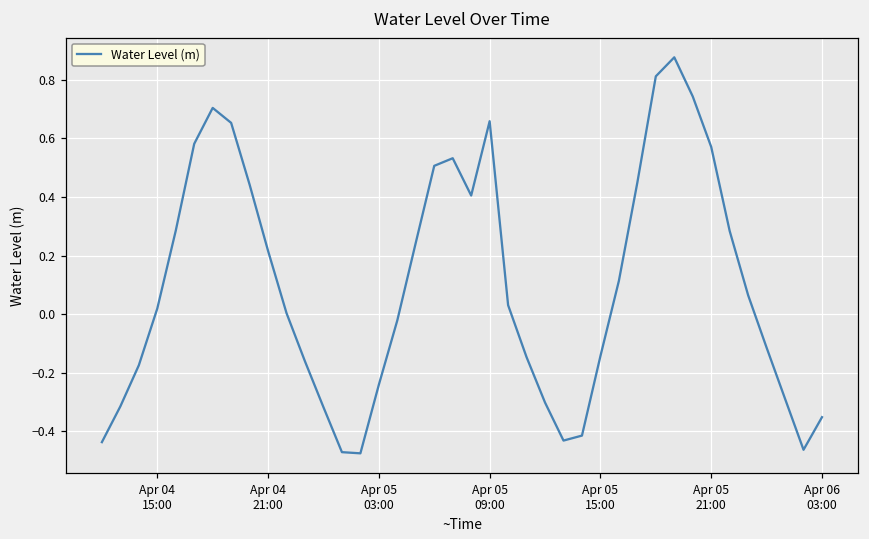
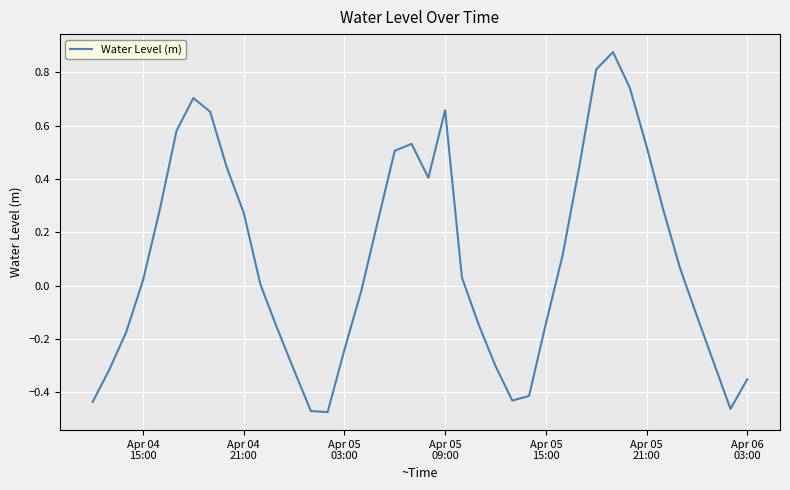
Apr 04 21:00: 0.22 -> 0.27
Apr 05 21:00: 0.57 -> 0.52
